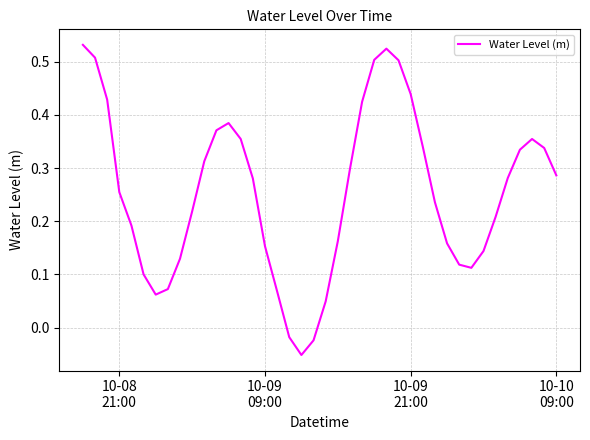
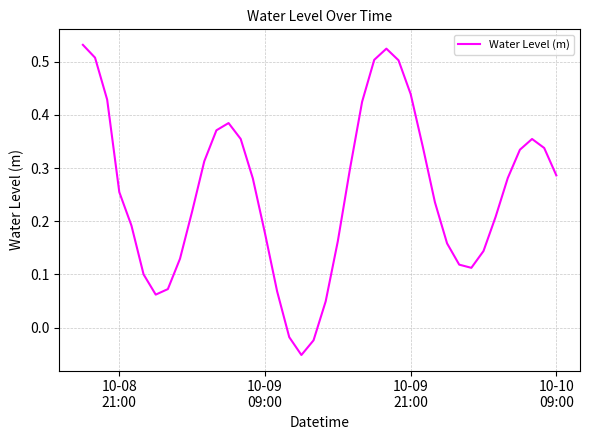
10-09 09:00: 0.15 -> 0.18
